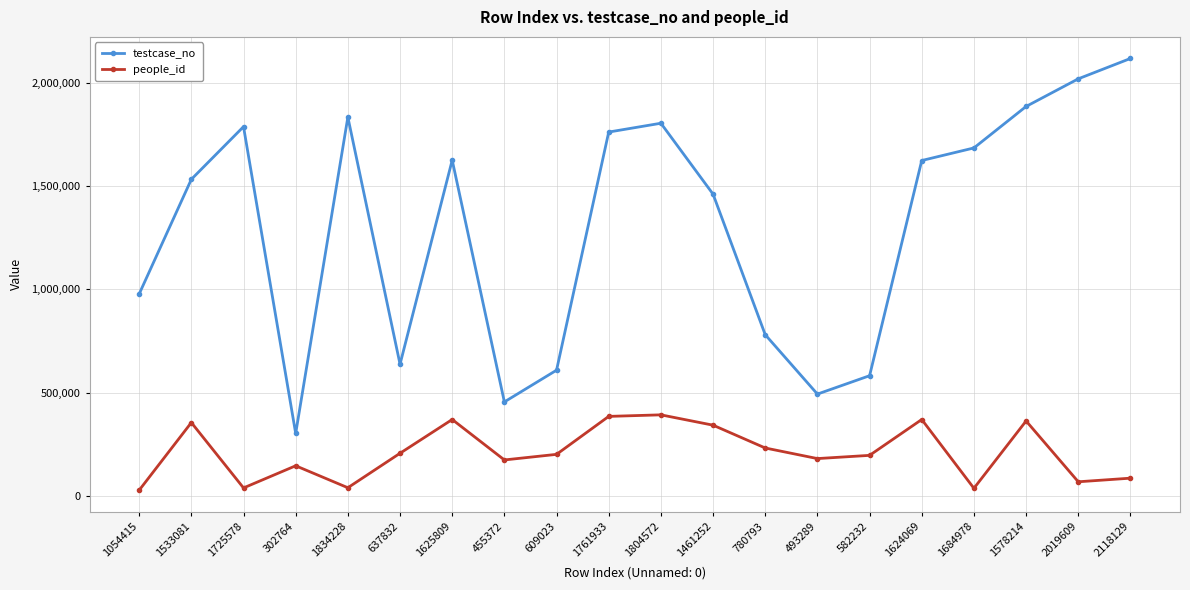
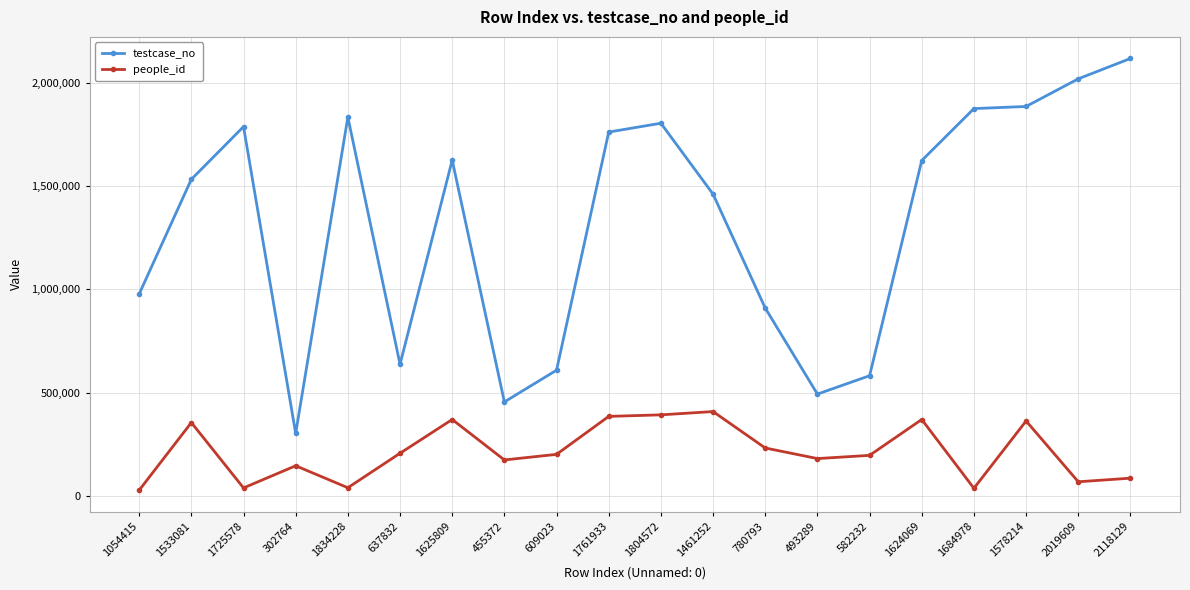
people_id, 1461252: 340,000 -> 410,000
testcase_no, 780793: 780,000 -> 910,000
testcase_no, 1684978: 1,680,000 -> 1,880,000
